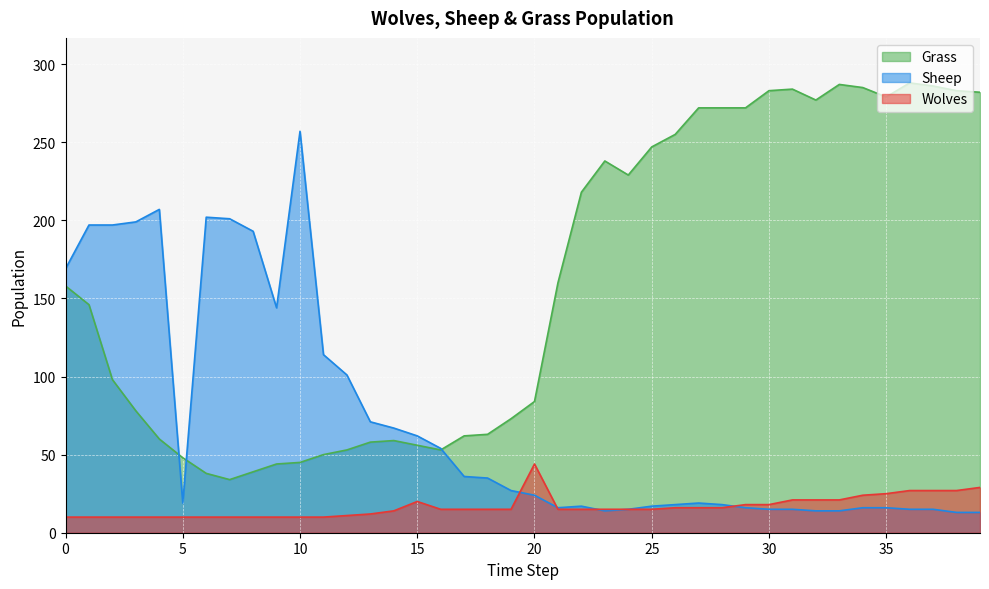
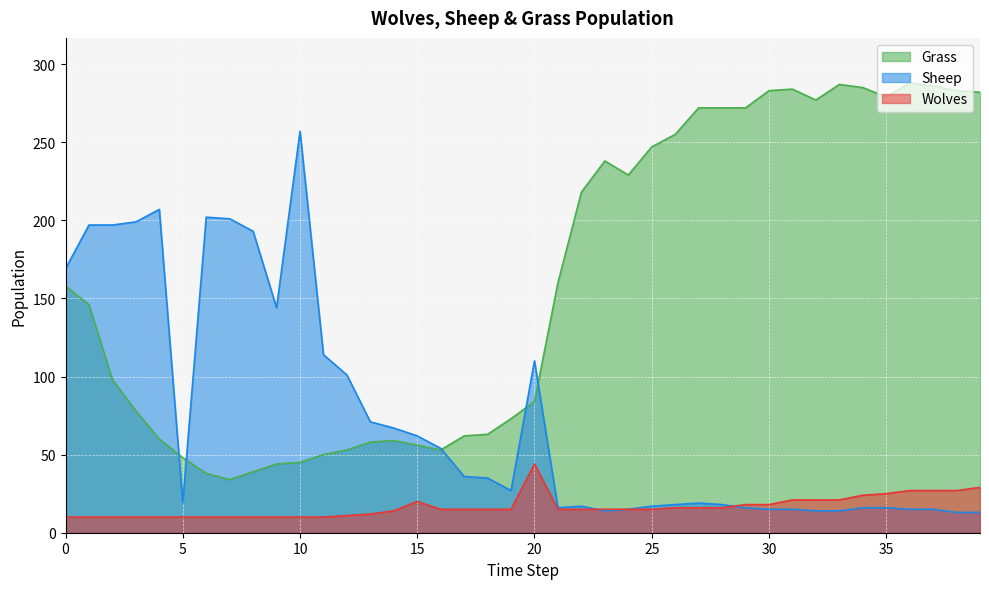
Sheep, 20: 24 -> 110
